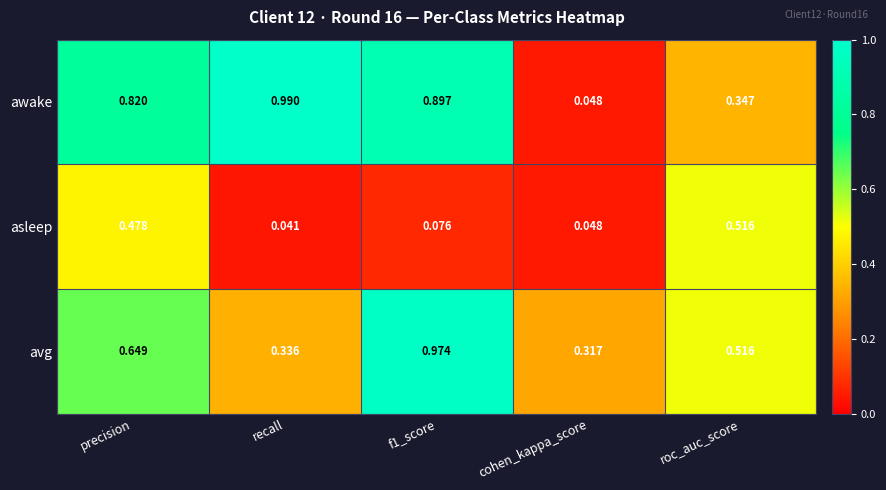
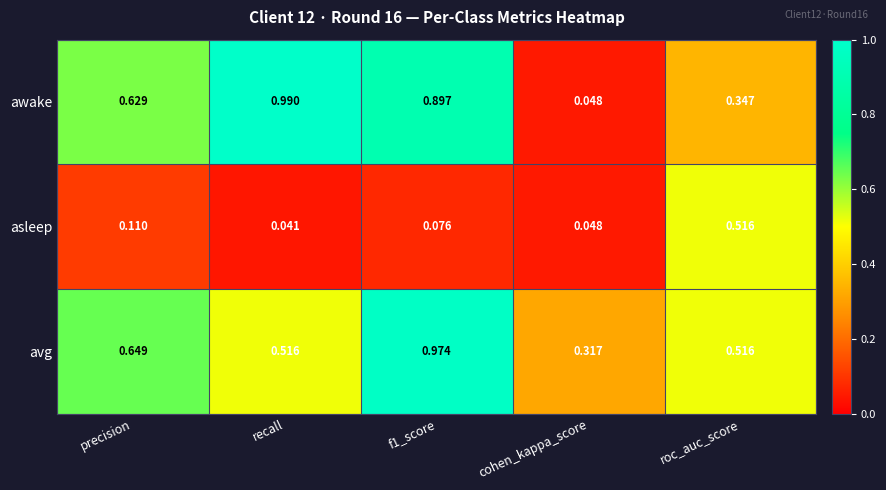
awake, precision: 0.820 -> 0.629
asleep, precision: 0.478 -> 0.110
avg, recall: 0.336 -> 0.516
